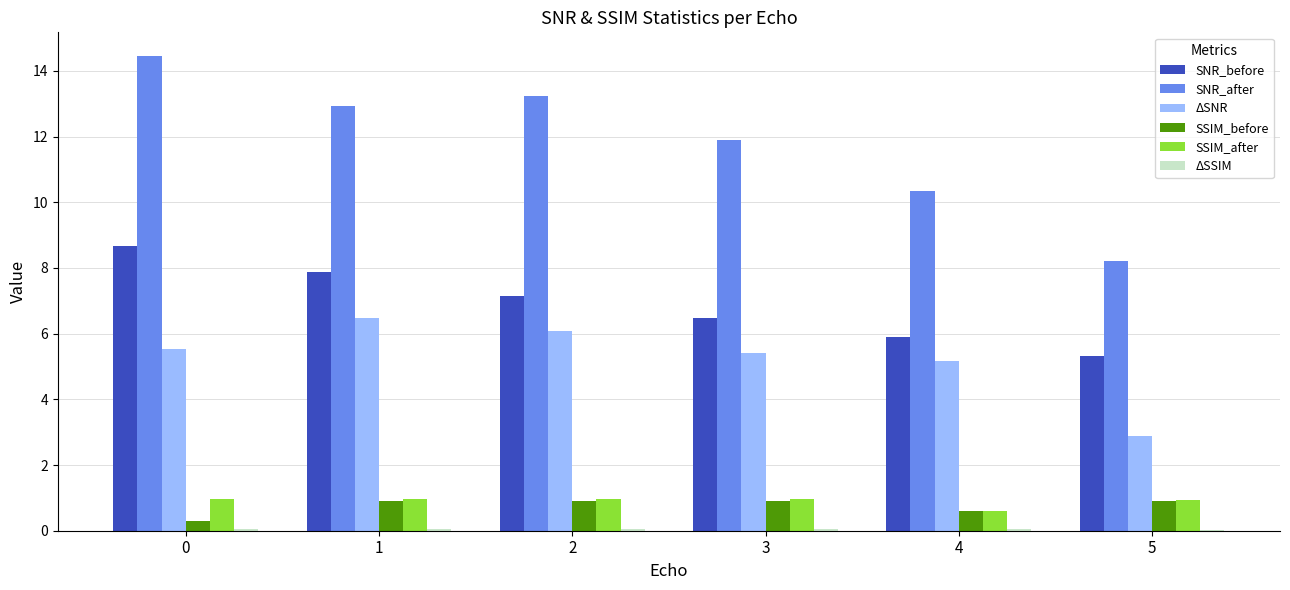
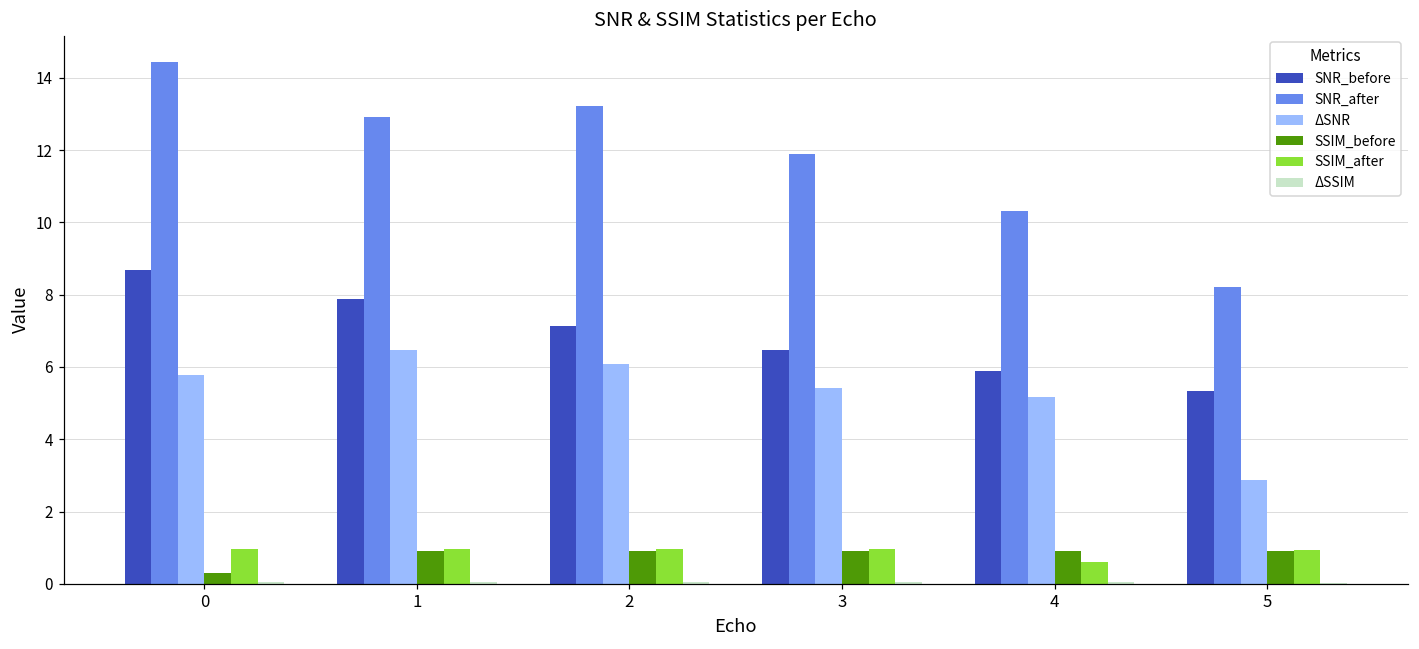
ΔSNR, 0: 5.5 -> 5.8
SSIM_before, 4: 0.6 -> 0.9
